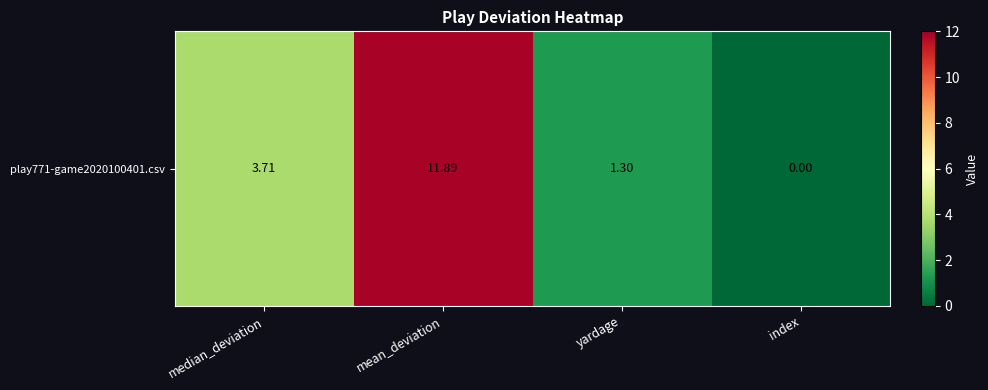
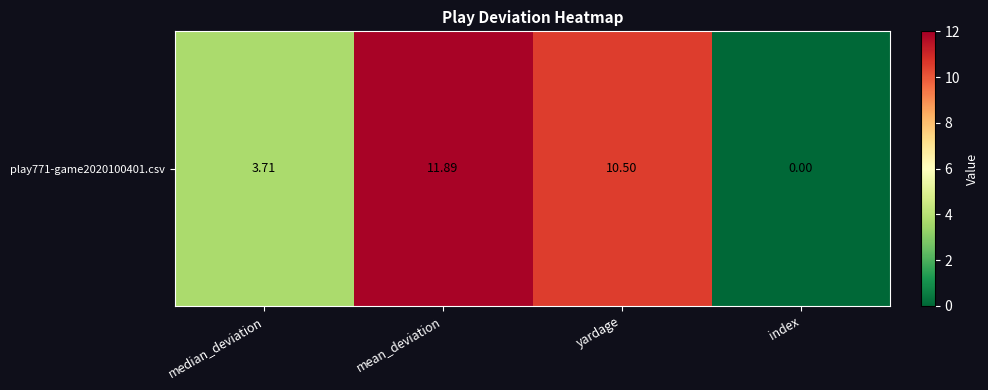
play771-game2020100401.csv, yardage: 1.30 -> 10.50
